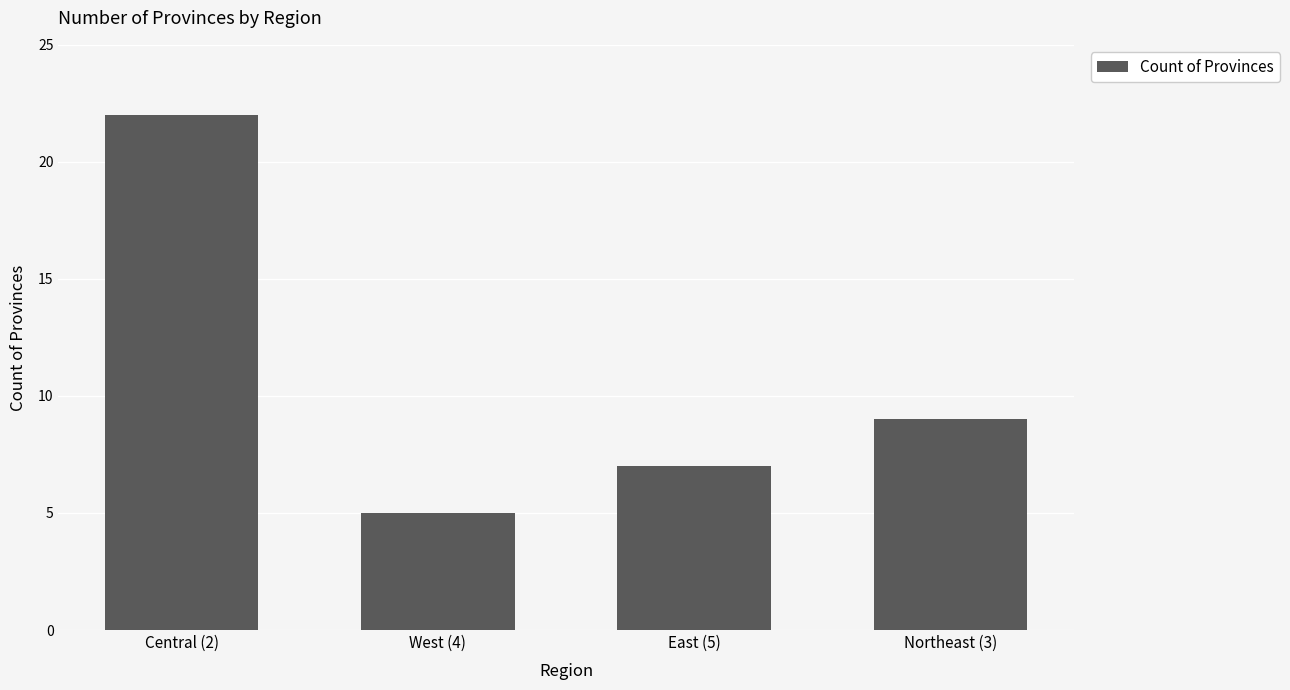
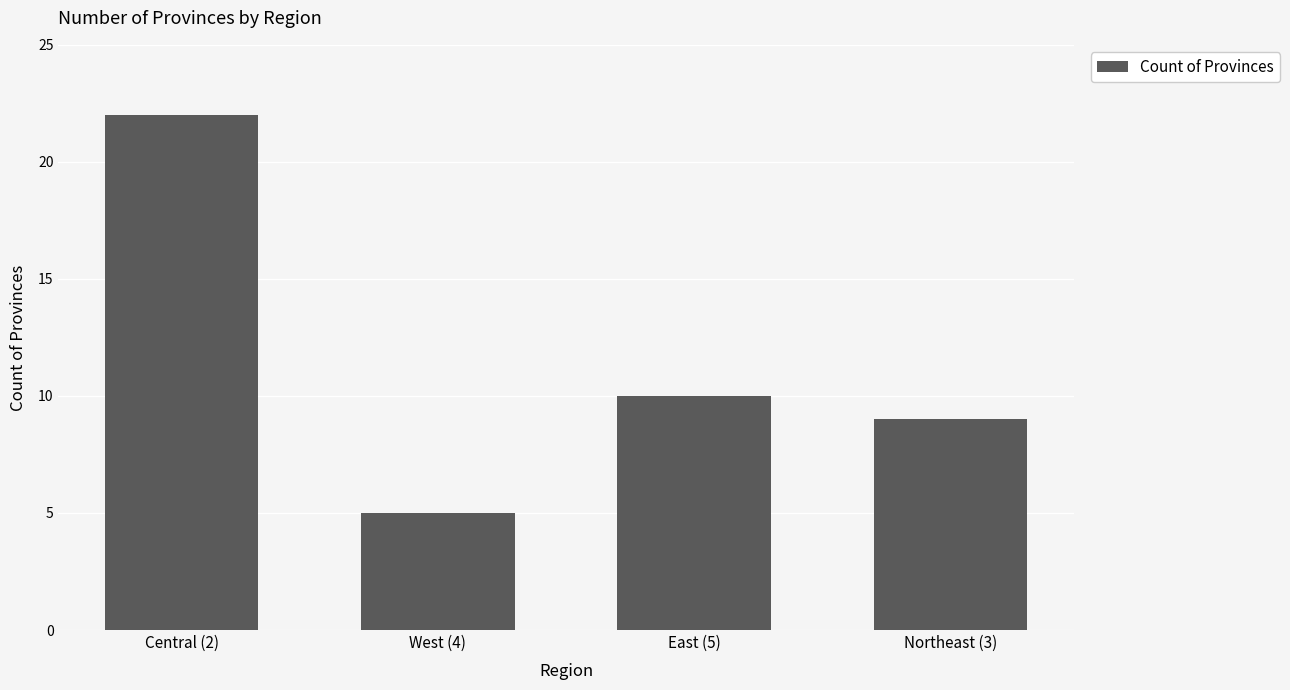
East (5): 7 -> 10
